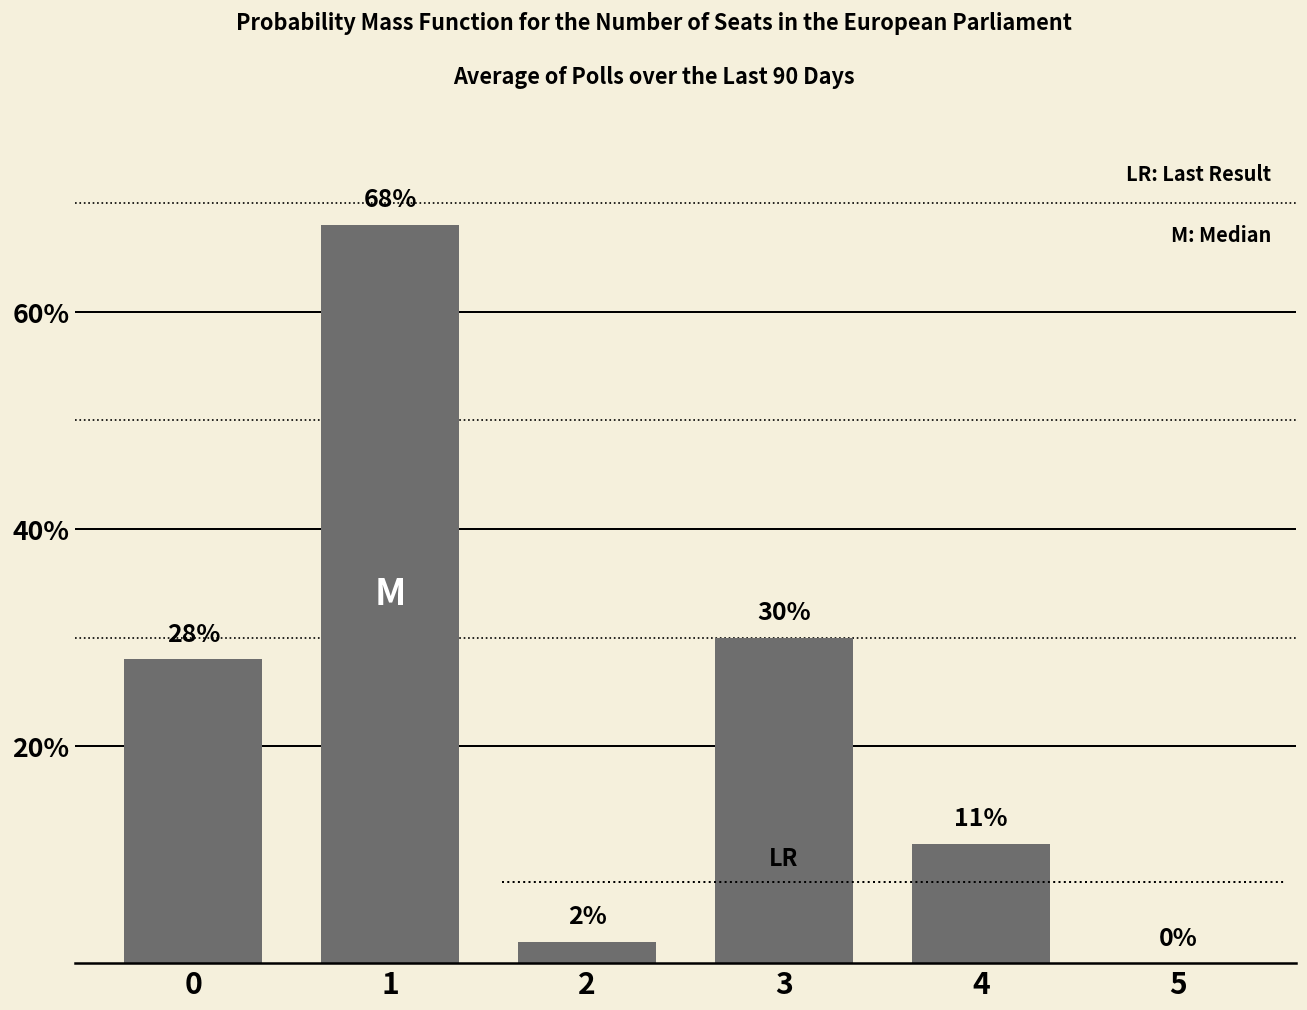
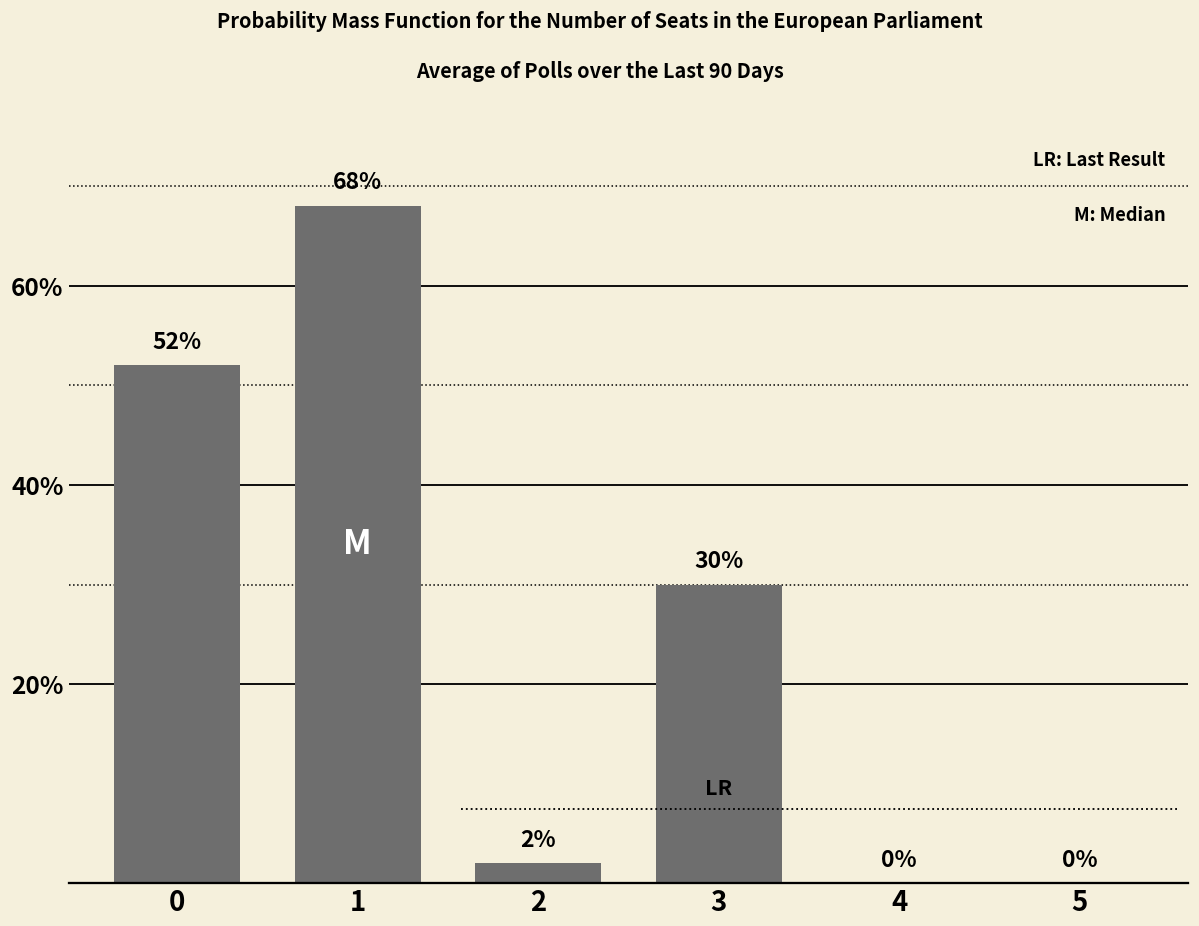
0: 28% -> 52%
4: 11% -> 0%
